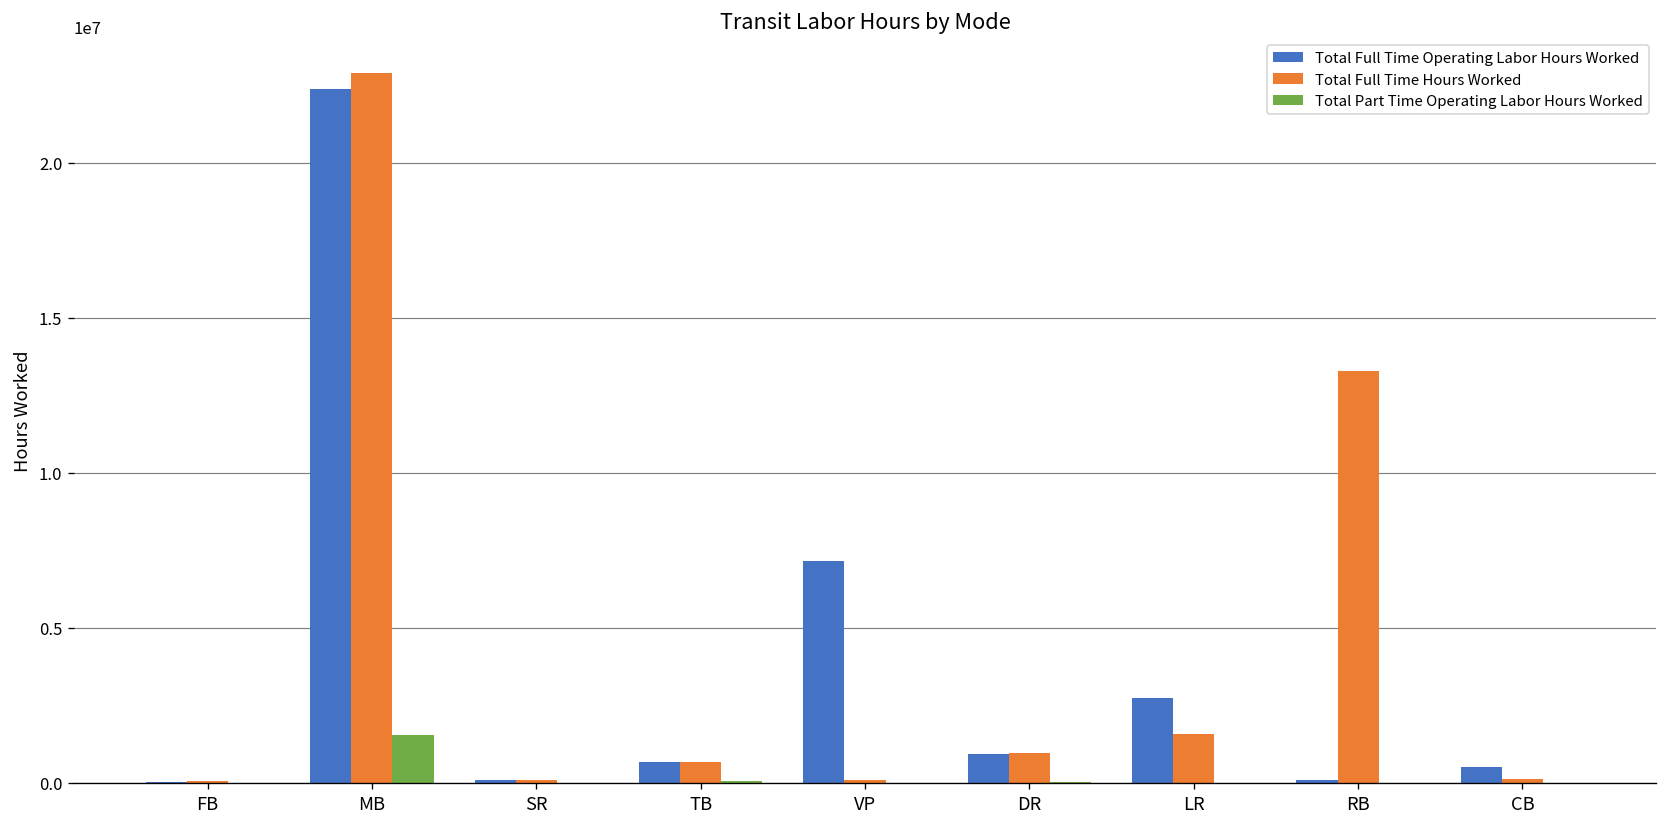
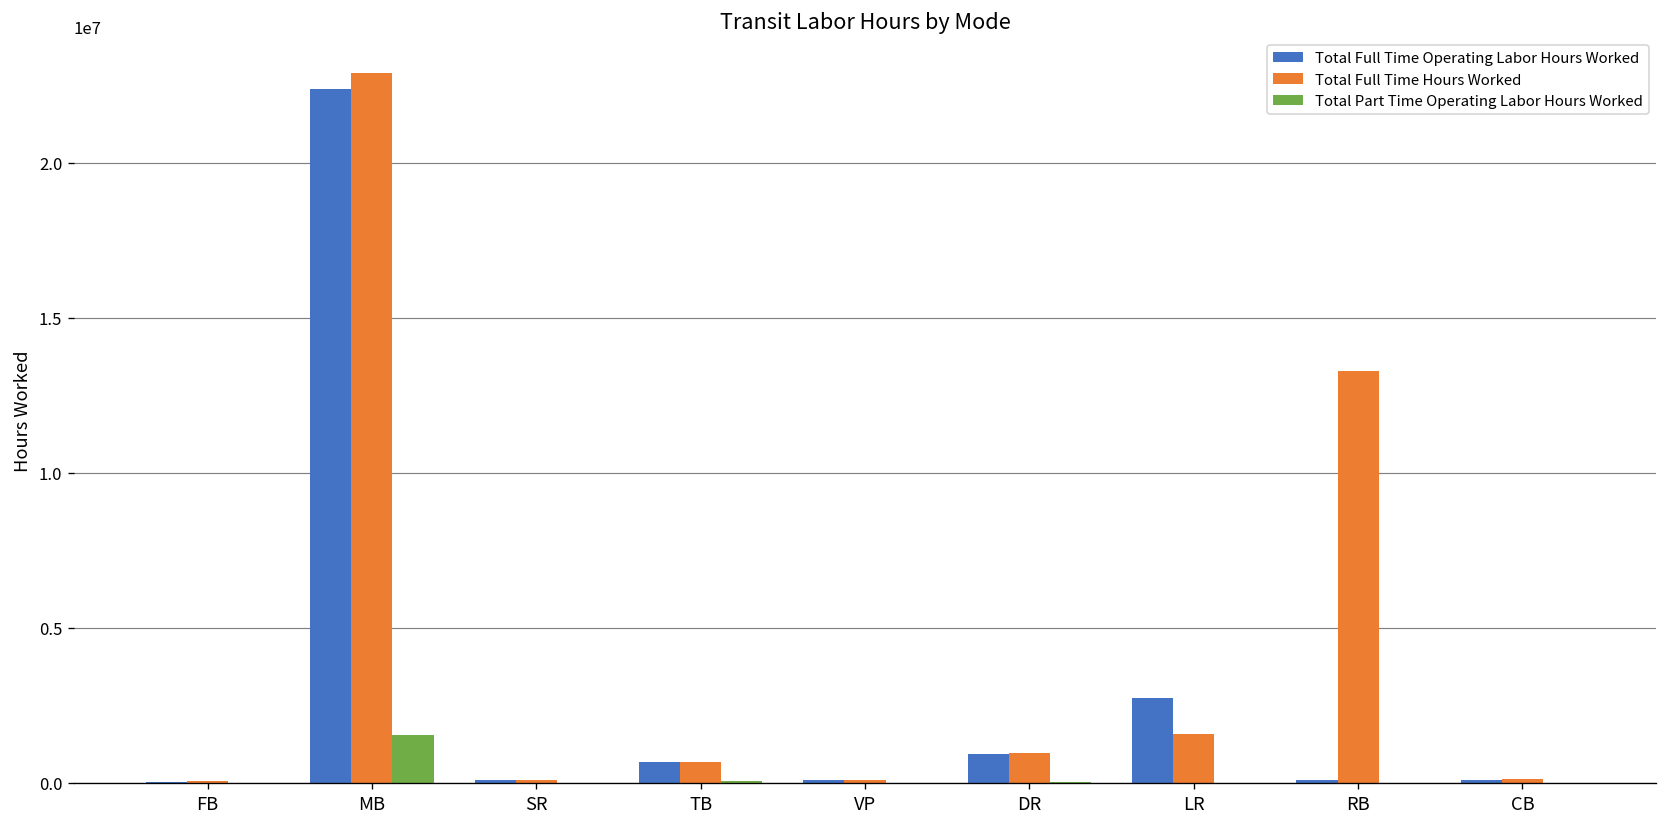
Total Full Time Operating Labor Hours Worked, VP: 7200000 -> 100000
Total Full Time Operating Labor Hours Worked, CB: 500000 -> 100000
